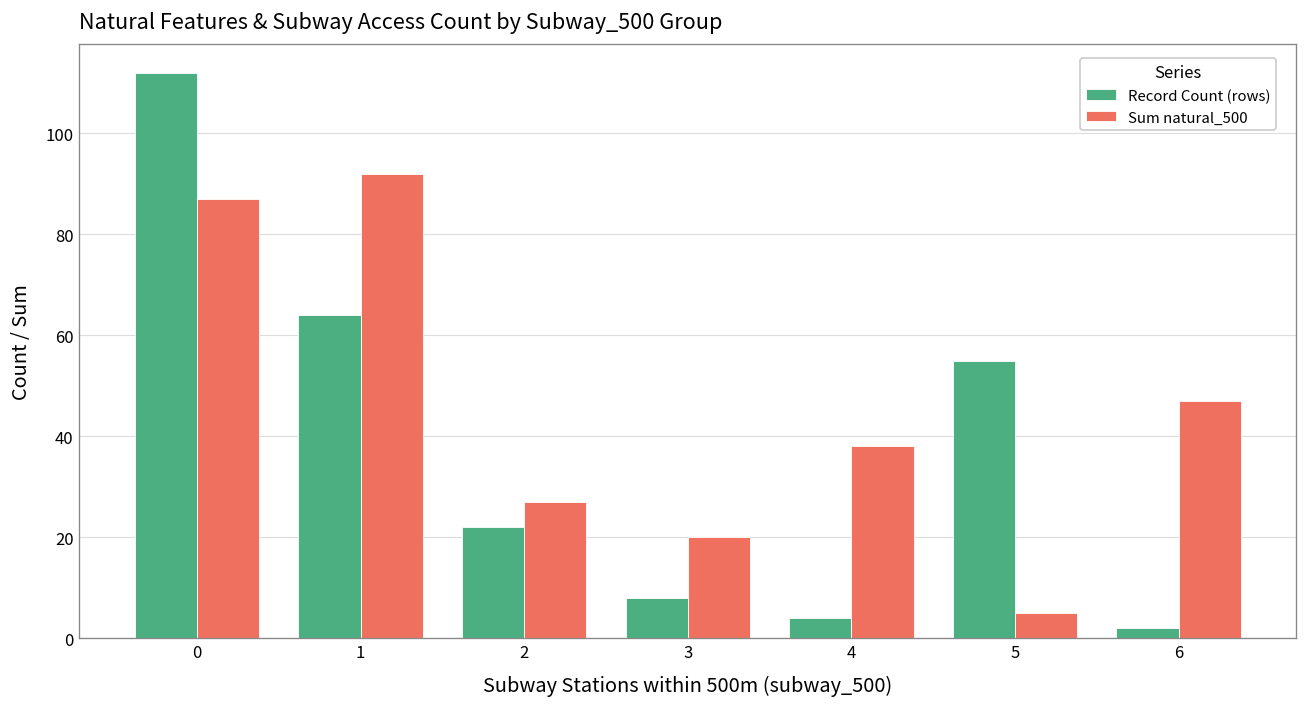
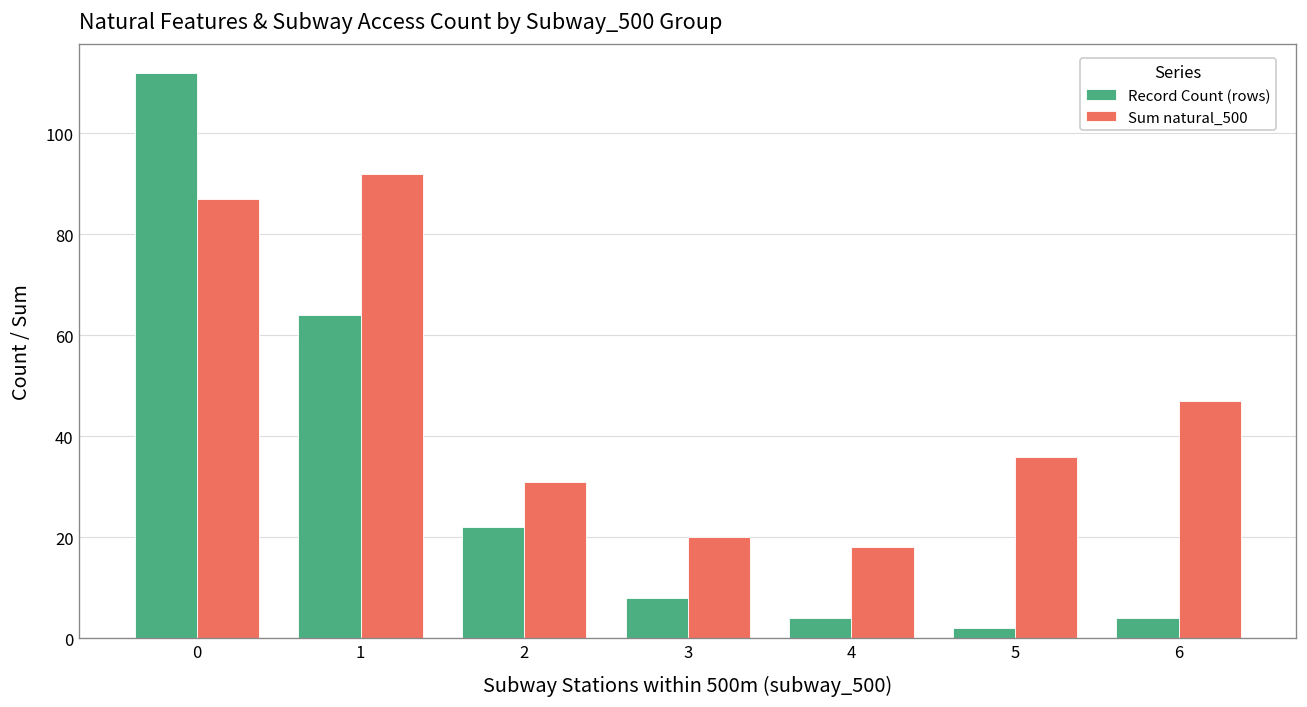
Sum natural_500, 2: 27 -> 31
Sum natural_500, 4: 38 -> 18
Record Count (rows), 5: 55 -> 2
Sum natural_500, 5: 5 -> 36
Record Count (rows), 6: 2 -> 4
